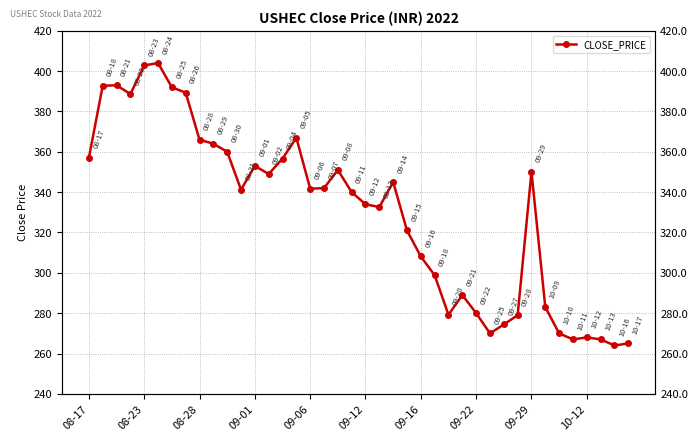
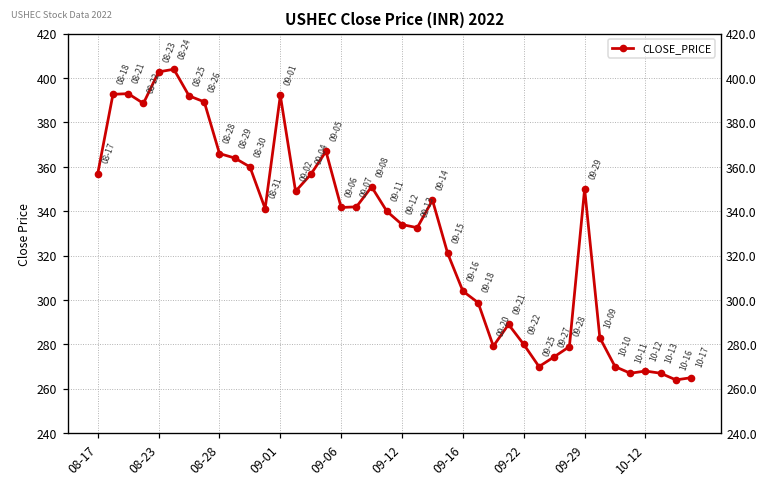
09-01: 353 -> 392
09-16: 308 -> 304
